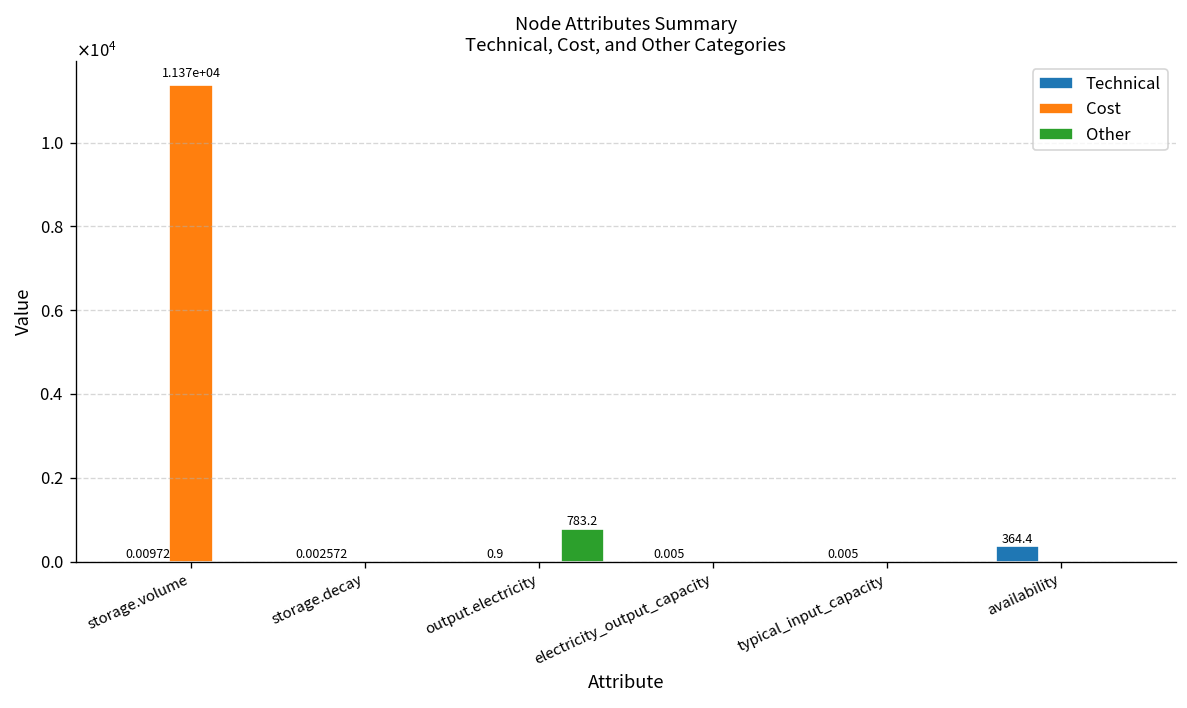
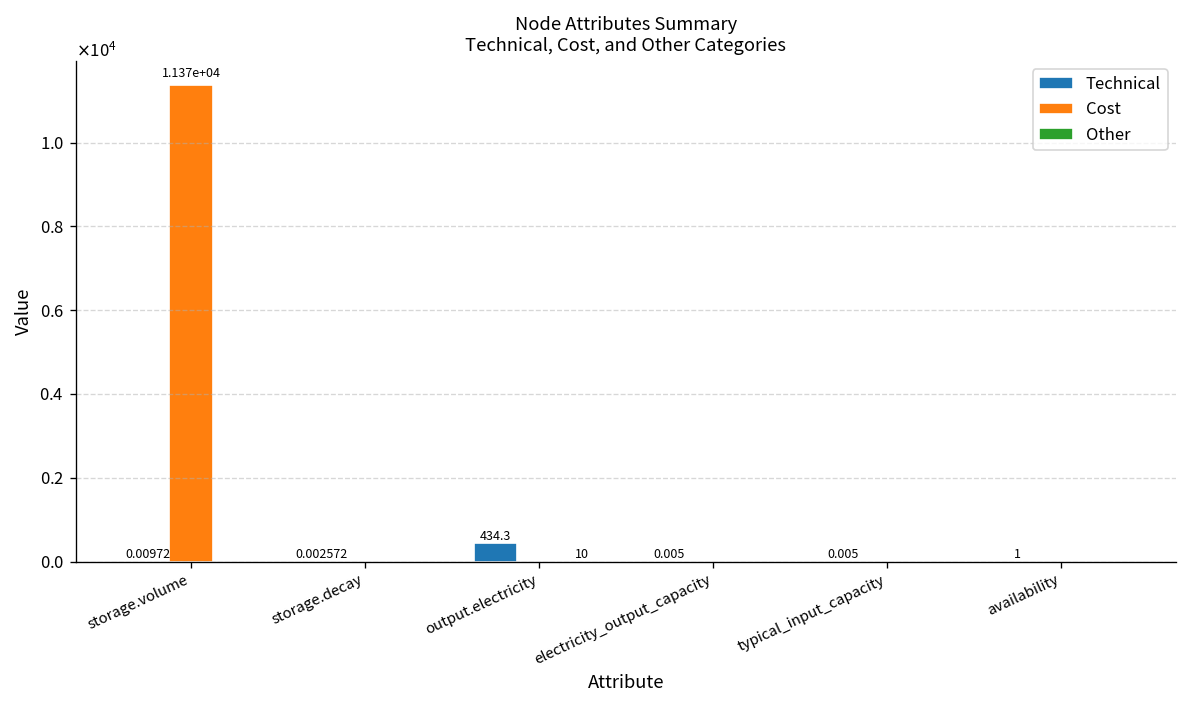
Technical, output.electricity: 0.9 -> 434.3
Other, output.electricity: 783.2 -> 10
Technical, availability: 364.4 -> 1
